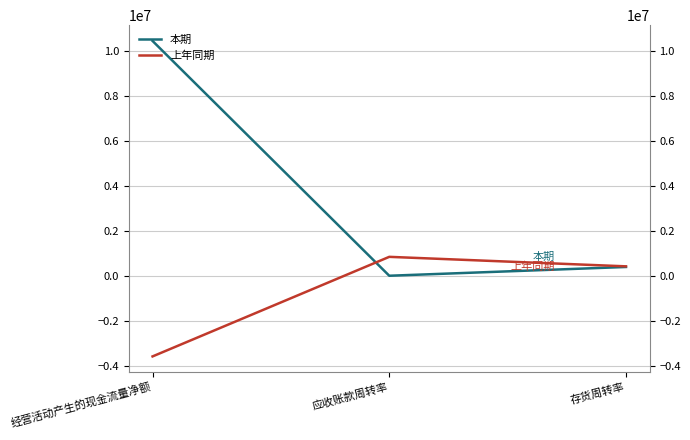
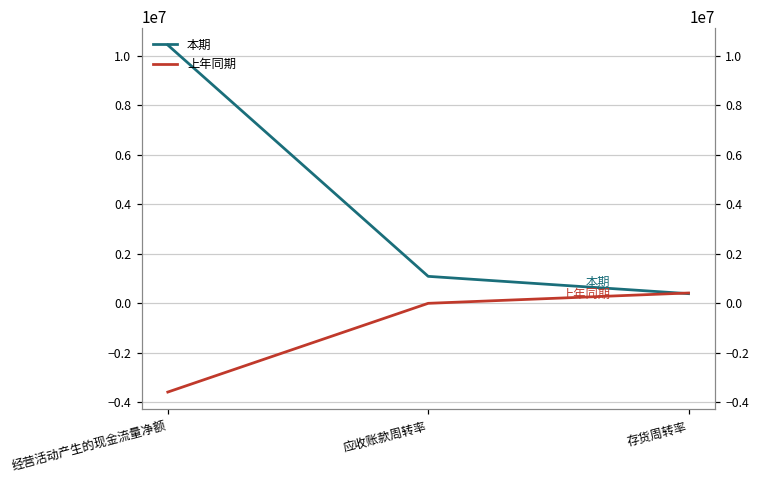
本期, 应收账款周转率: 0 -> 1100000
上年同期, 应收账款周转率: 800000 -> 0
